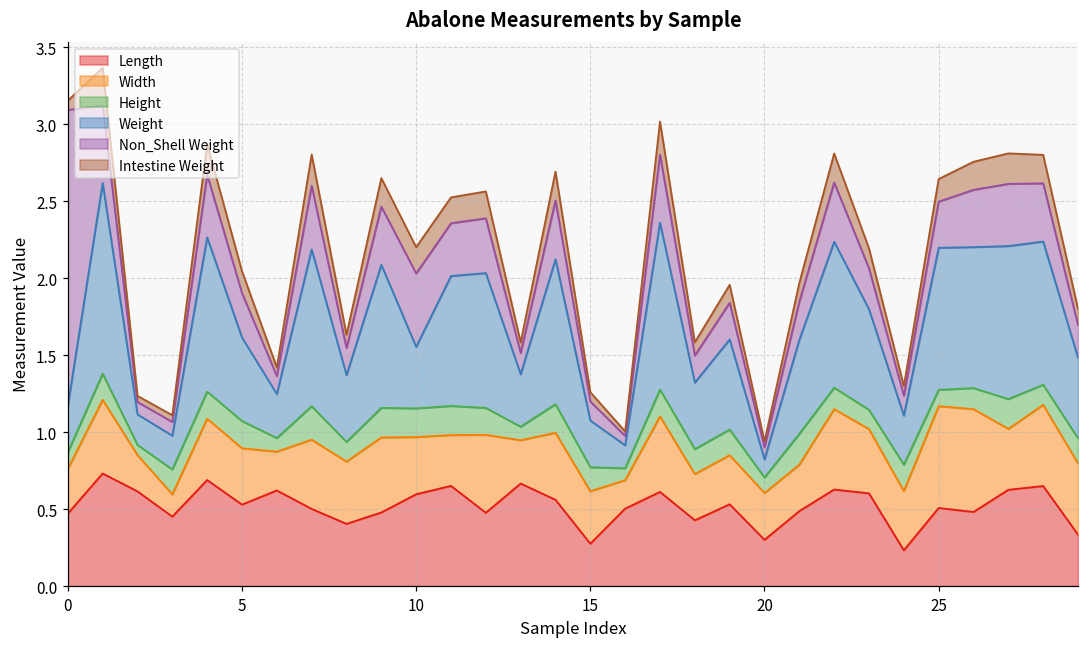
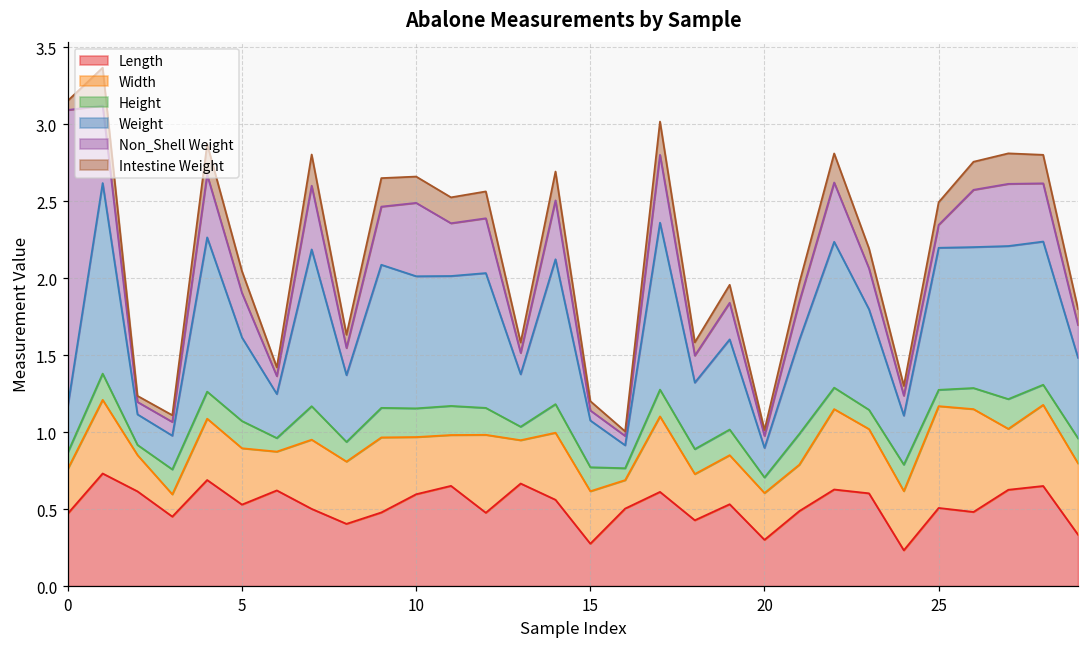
Weight, 10: 0.40 -> 0.86
Non_Shell Weight, 15: 0.12 -> 0.07
Weight, 20: 0.12 -> 0.19
Non_Shell Weight, 25: 0.30 -> 0.15
